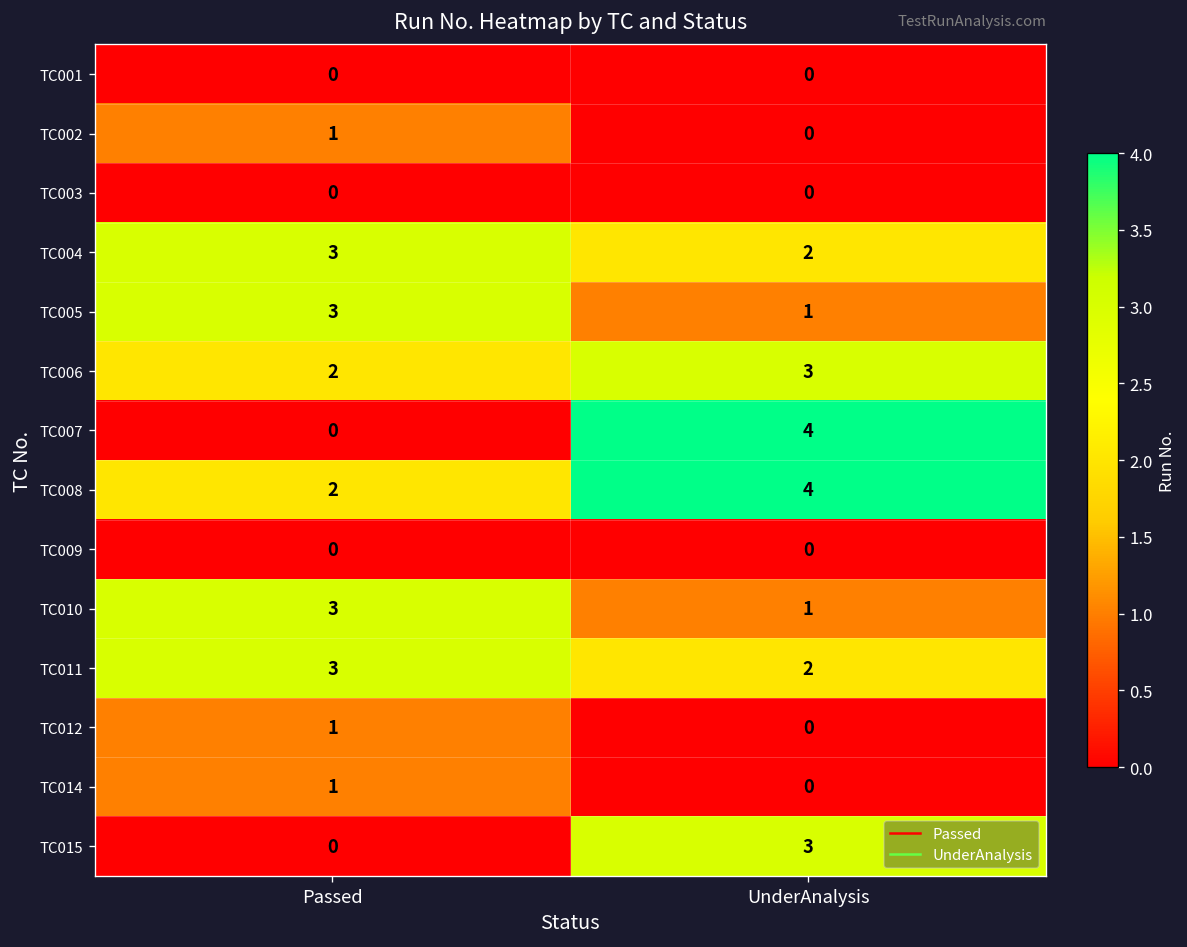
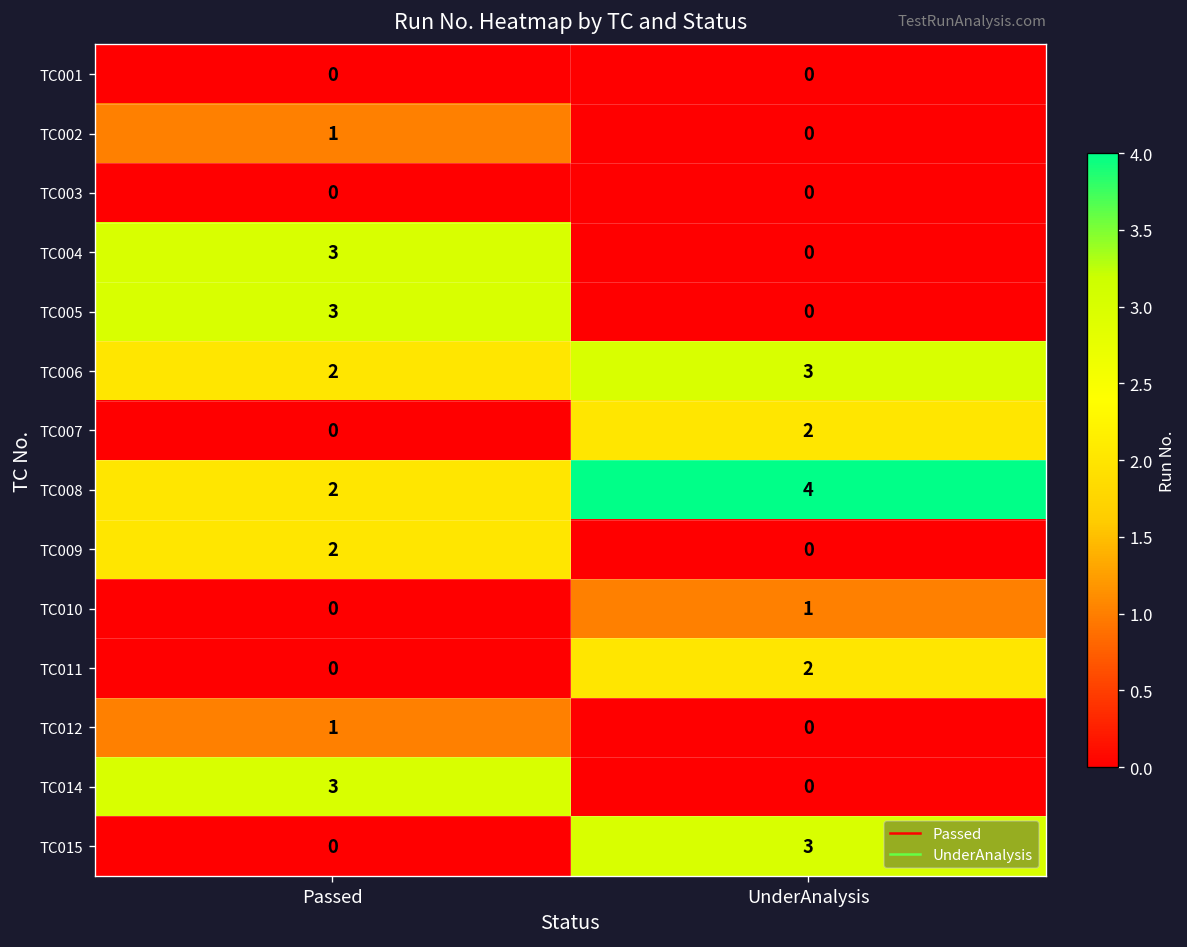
TC004, UnderAnalysis: 2 -> 0
TC005, UnderAnalysis: 1 -> 0
TC007, UnderAnalysis: 4 -> 2
TC009, Passed: 0 -> 2
TC010, Passed: 3 -> 0
TC011, Passed: 3 -> 0
TC014, Passed: 1 -> 3
